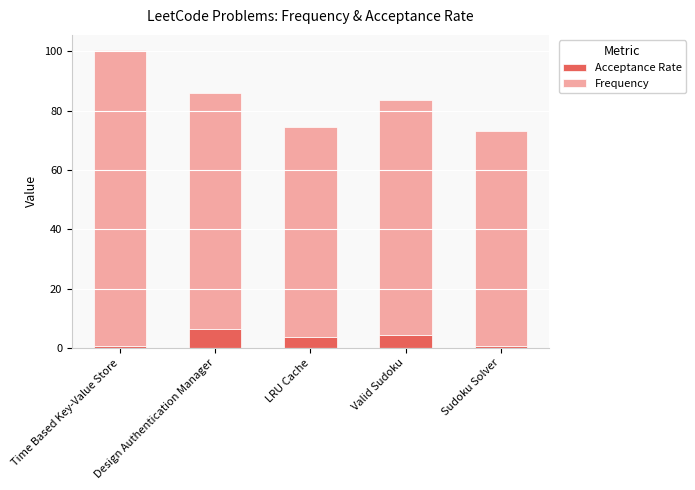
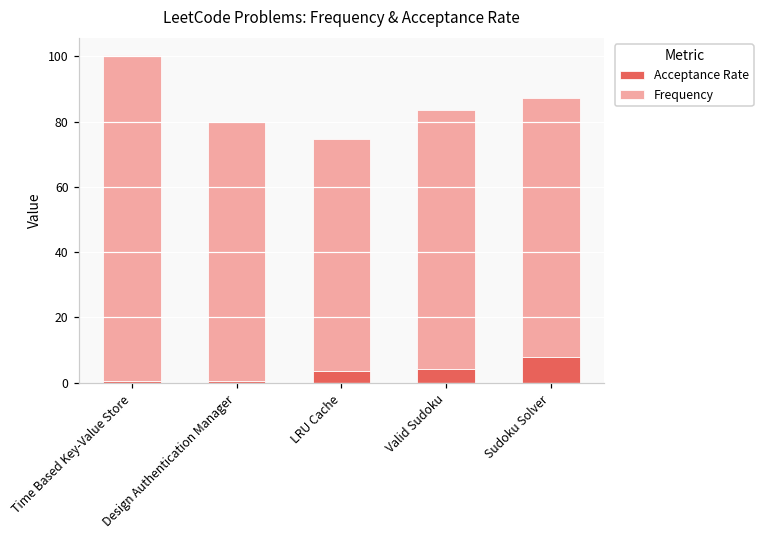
Acceptance Rate, Design Authentication Manager: 6 -> 1
Acceptance Rate, Sudoku Solver: 1 -> 8
Frequency, Sudoku Solver: 72 -> 79
